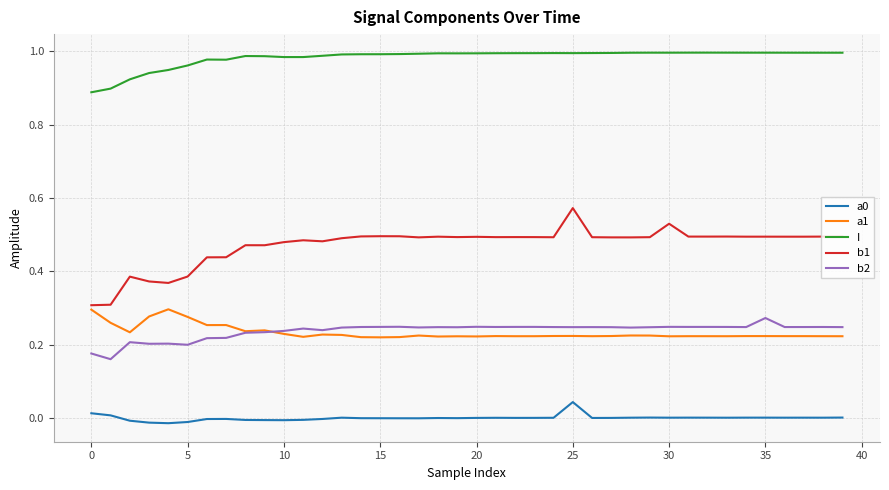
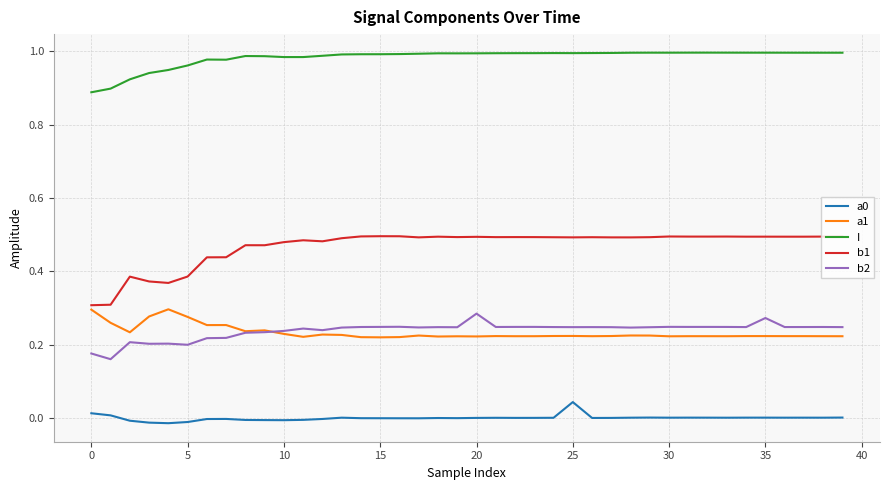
b2, 20: 0.25 -> 0.28
b1, 25: 0.57 -> 0.49
b1, 30: 0.53 -> 0.50
